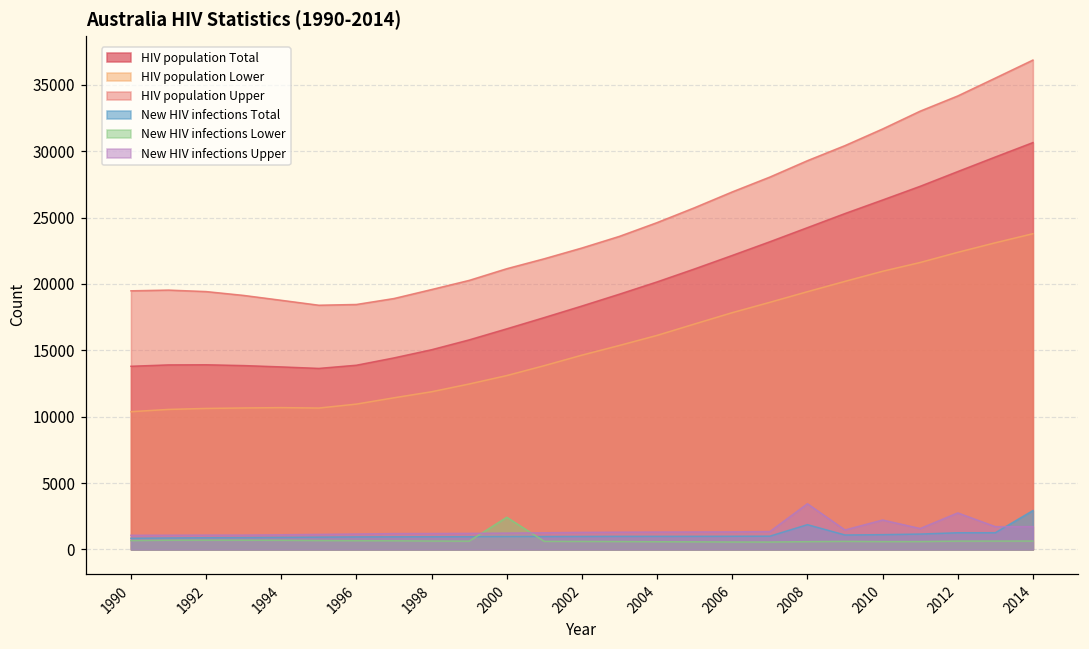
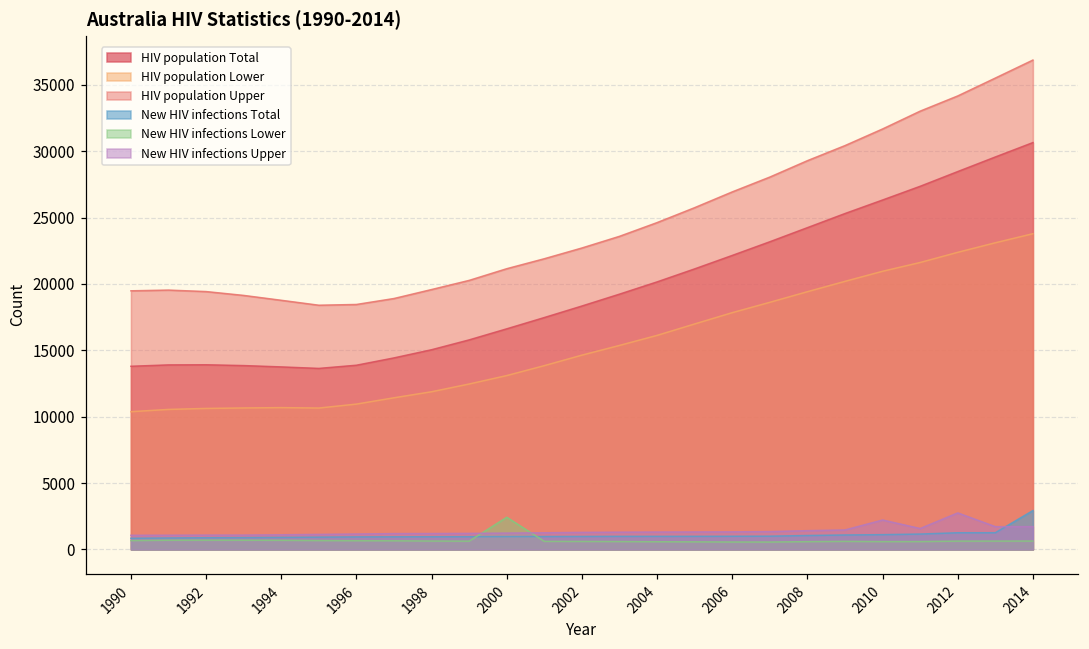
New HIV infections Total, 2008: 1900 -> 1000
New HIV infections Upper, 2008: 3400 -> 1400
